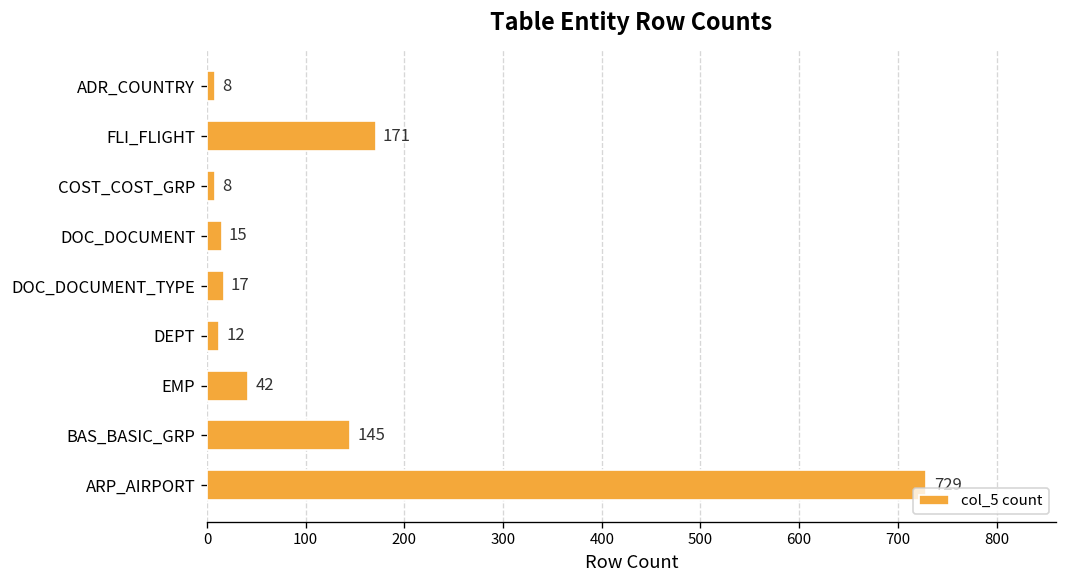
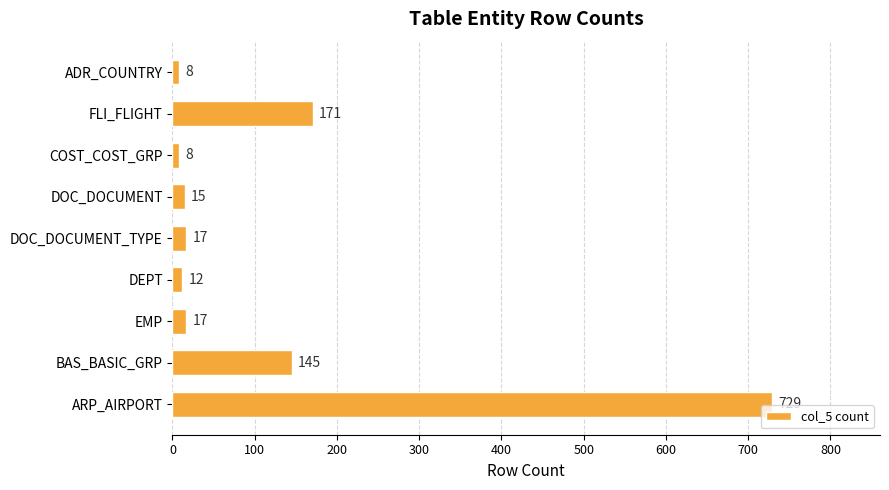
EMP: 42 -> 17
